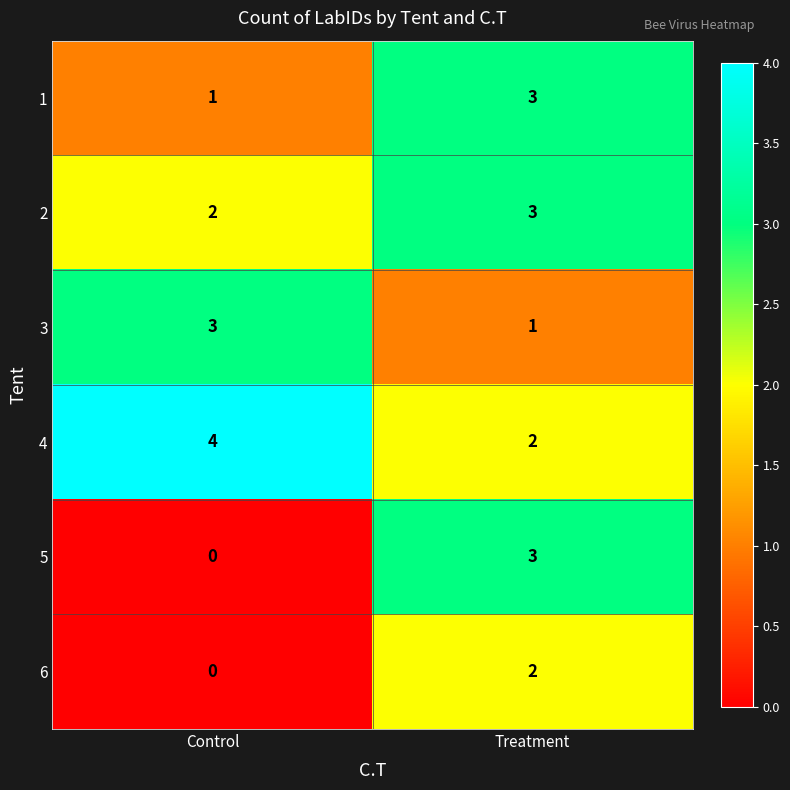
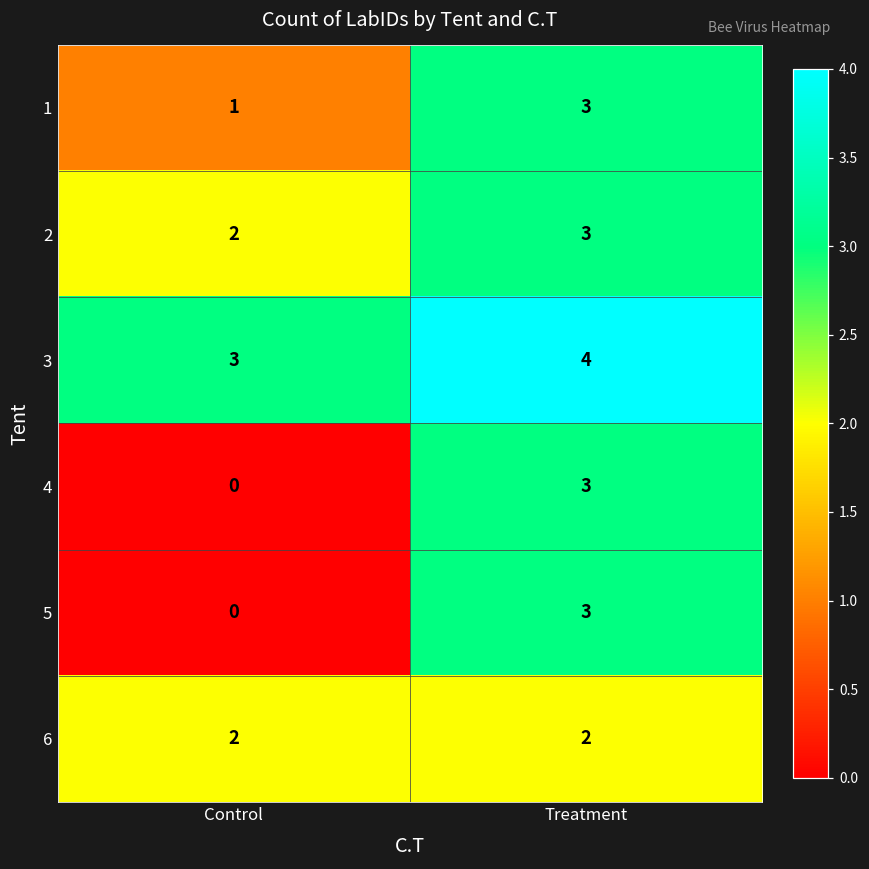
3, Treatment: 1 -> 4
4, Control: 4 -> 0
4, Treatment: 2 -> 3
6, Control: 0 -> 2
